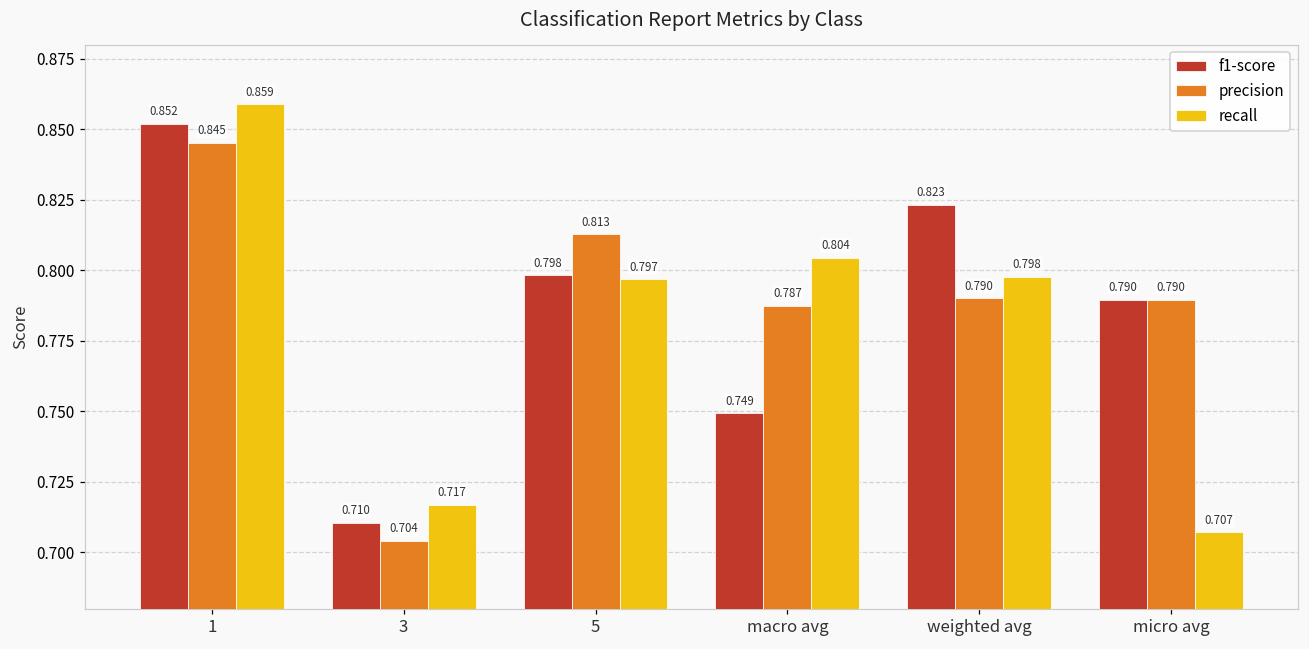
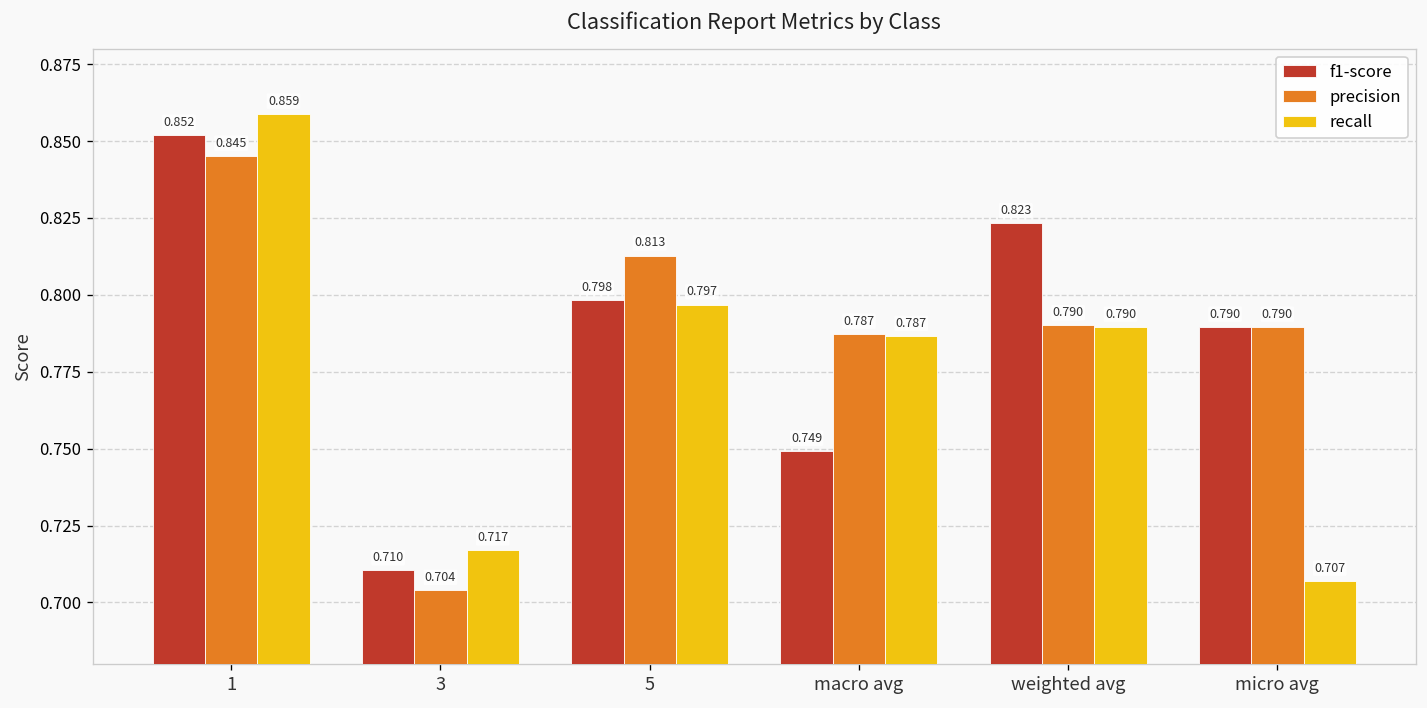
recall, macro avg: 0.804 -> 0.787
recall, weighted avg: 0.798 -> 0.790
